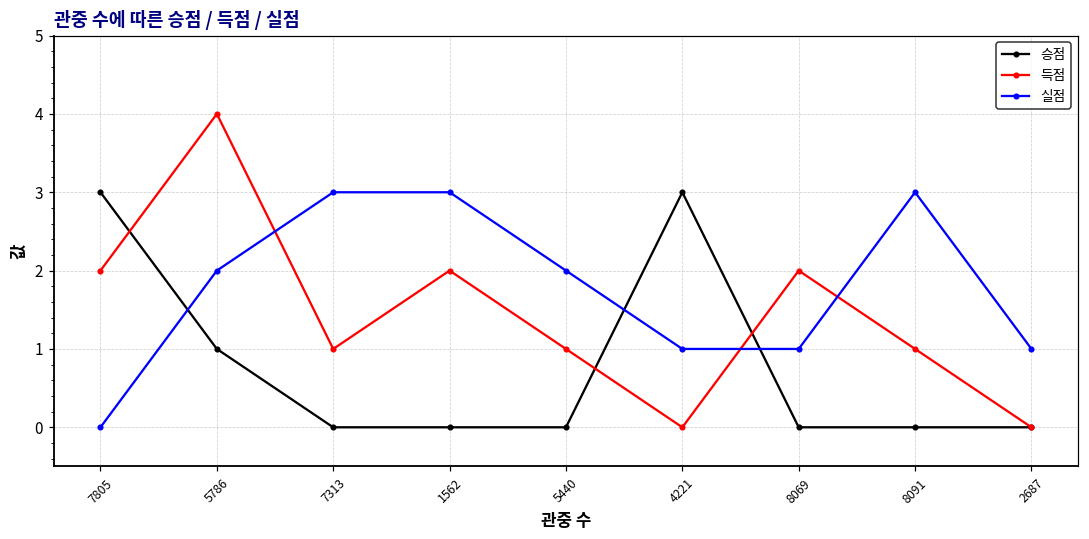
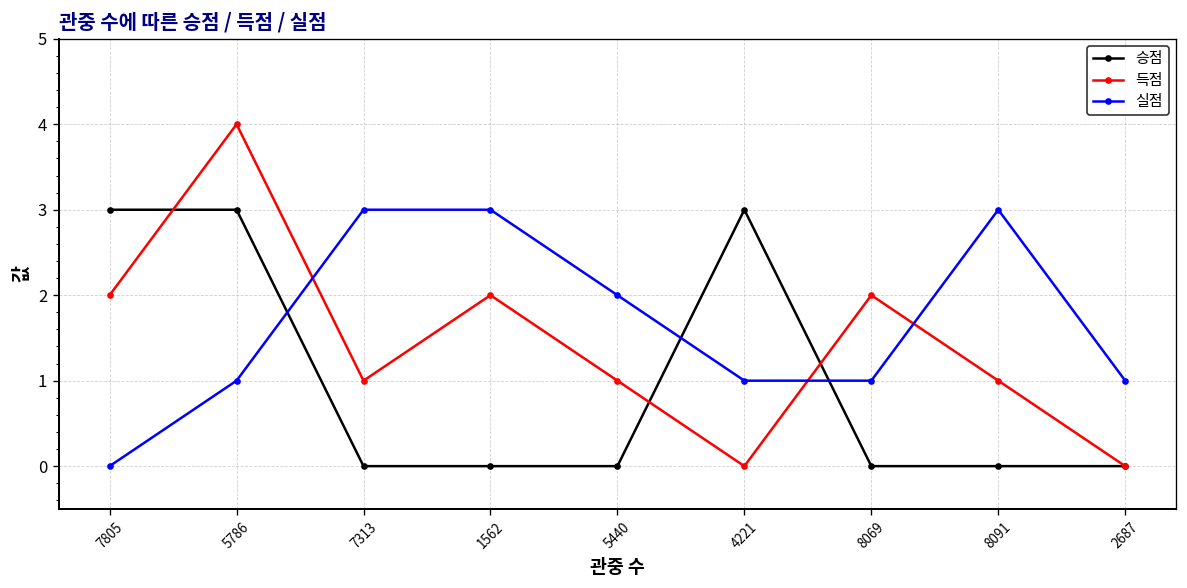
승점, 5786: 1 -> 3
실점, 5786: 2 -> 1
